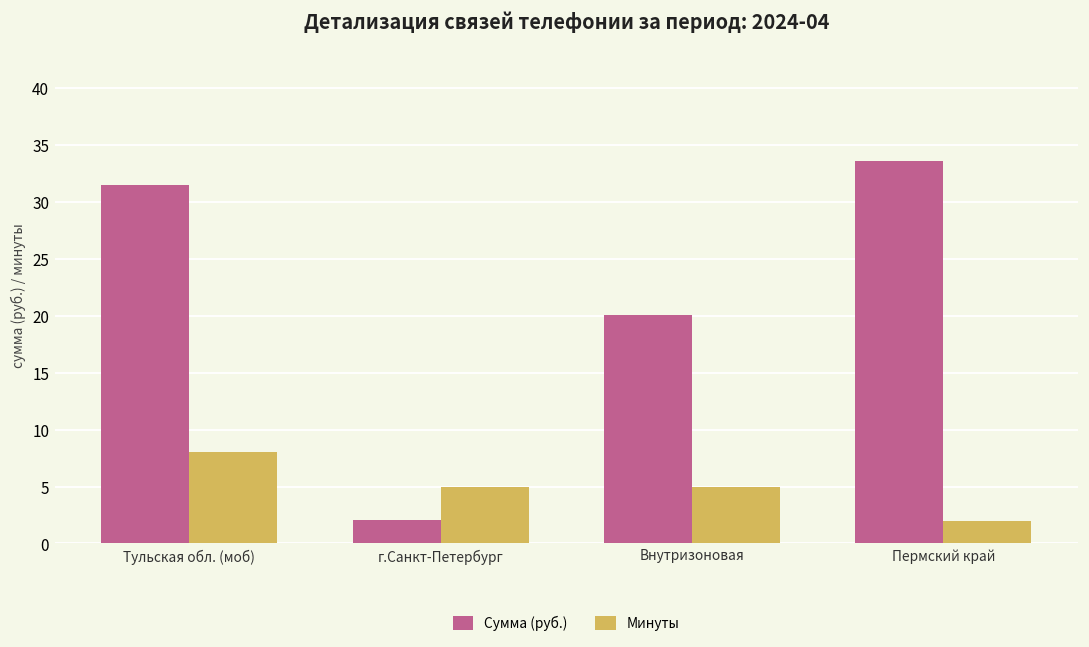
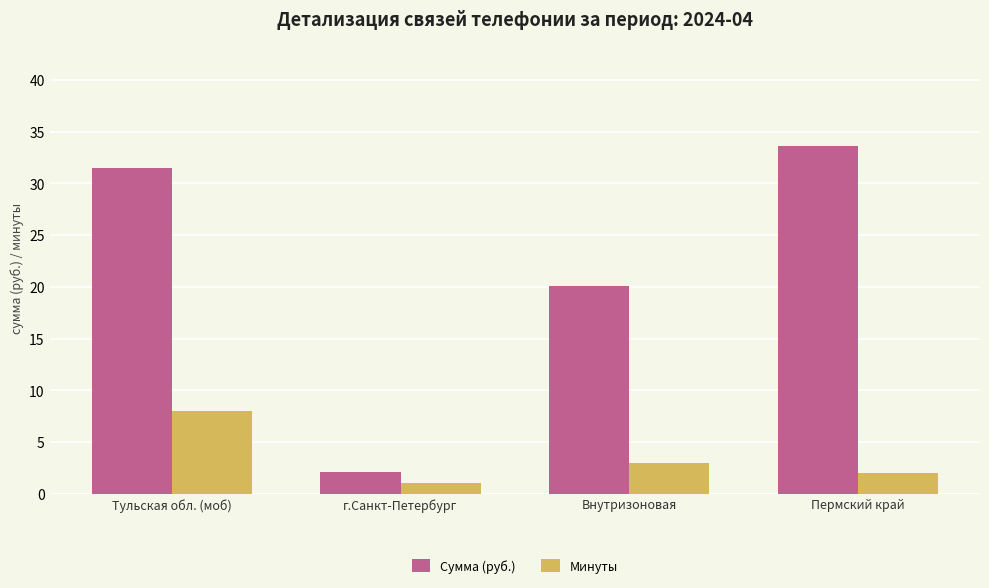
Минуты, г.Санкт-Петербург: 5 -> 1
Минуты, Внутризоновая: 5 -> 3
